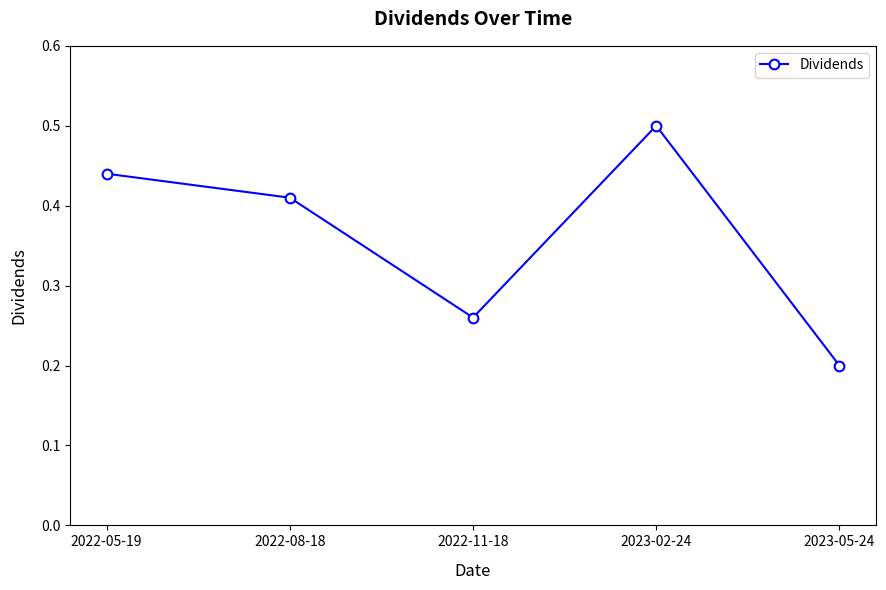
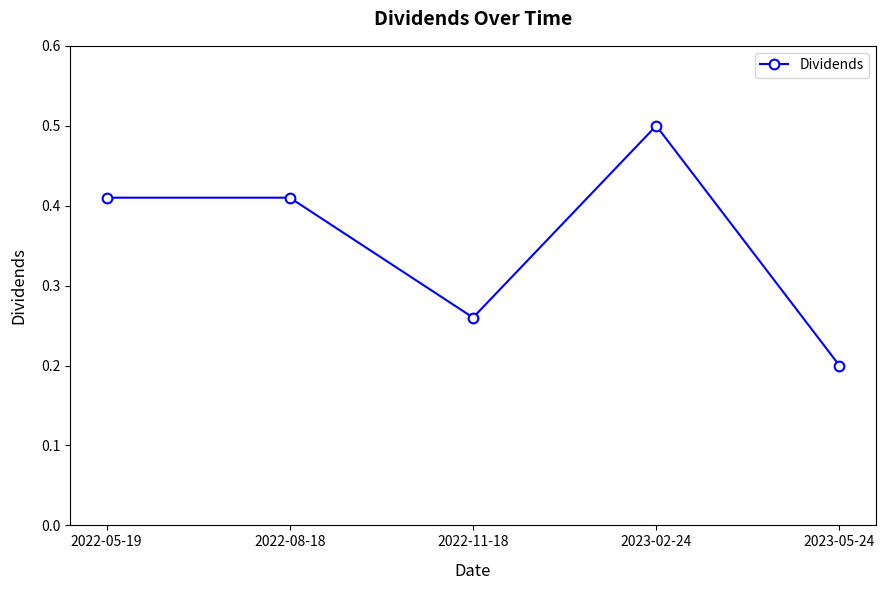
2022-05-19: 0.44 -> 0.41
